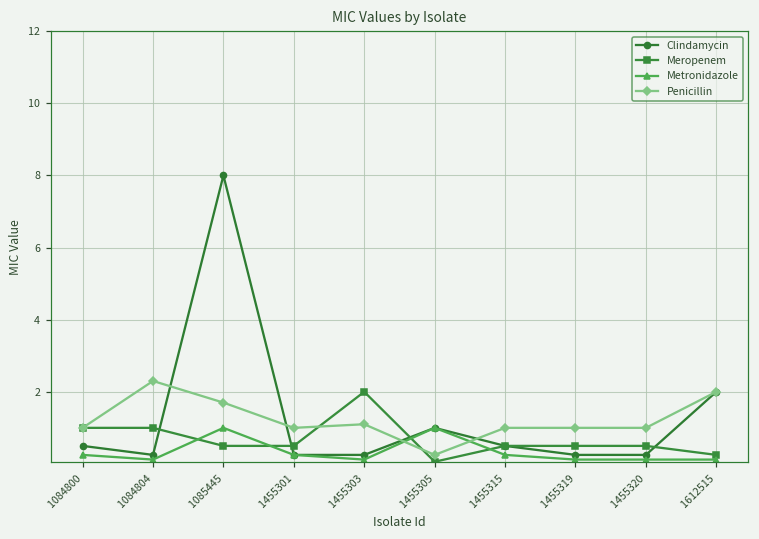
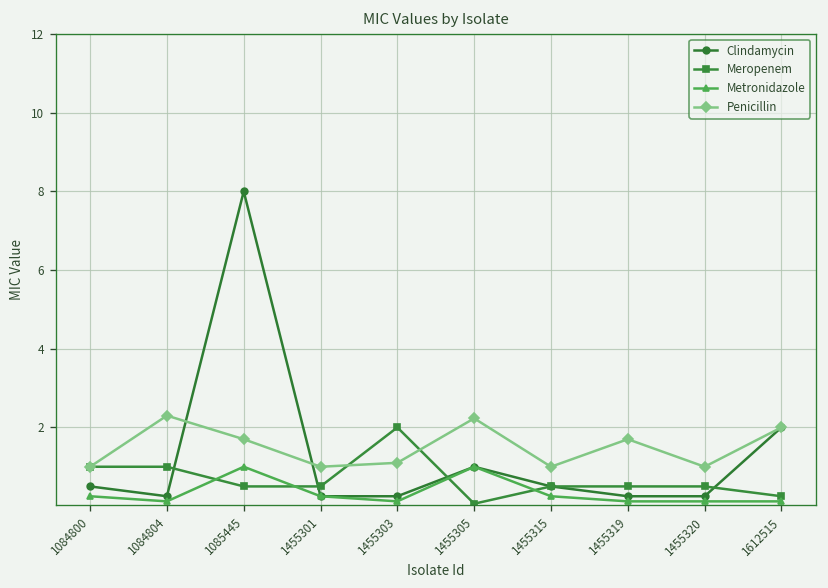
Penicillin, 1455305: 0.3 -> 2.2
Penicillin, 1455319: 1.0 -> 1.7
